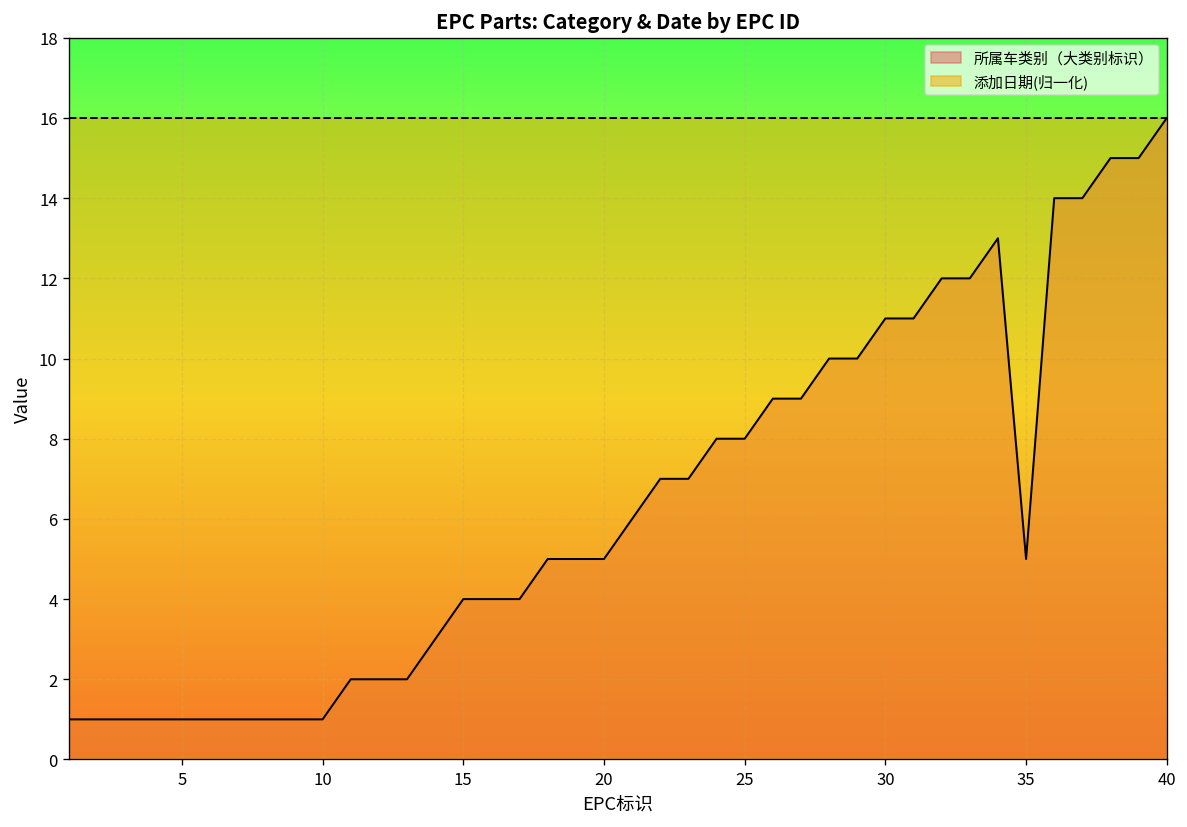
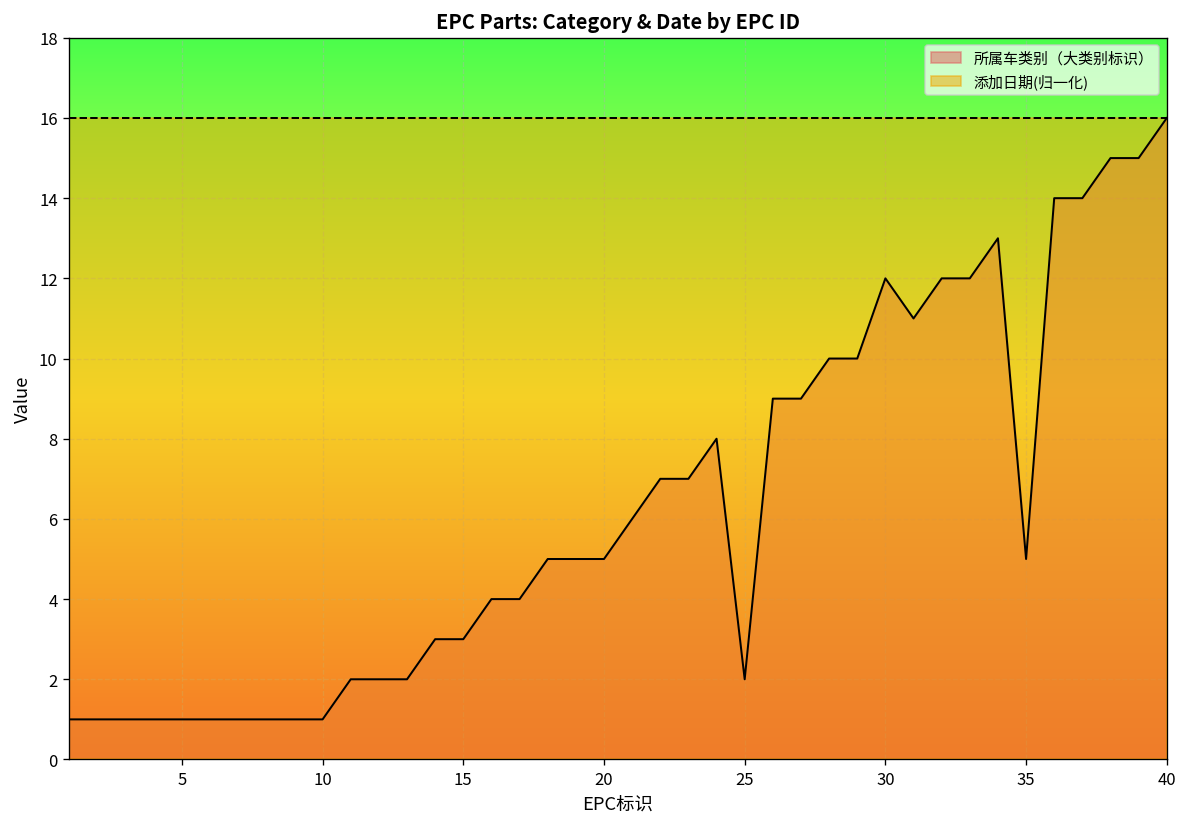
所属车类别（大类别标识）, 15: 4 -> 3
所属车类别（大类别标识）, 25: 8 -> 2
所属车类别（大类别标识）, 30: 11 -> 12
